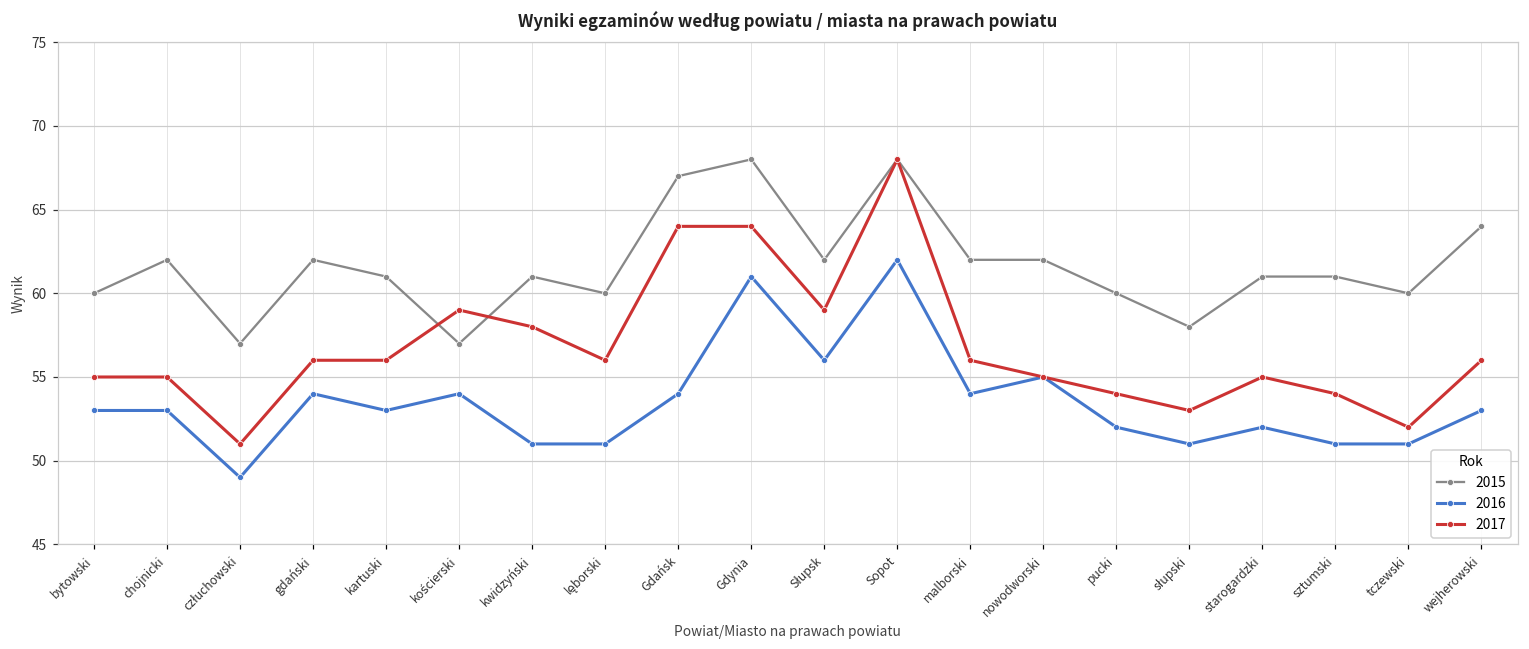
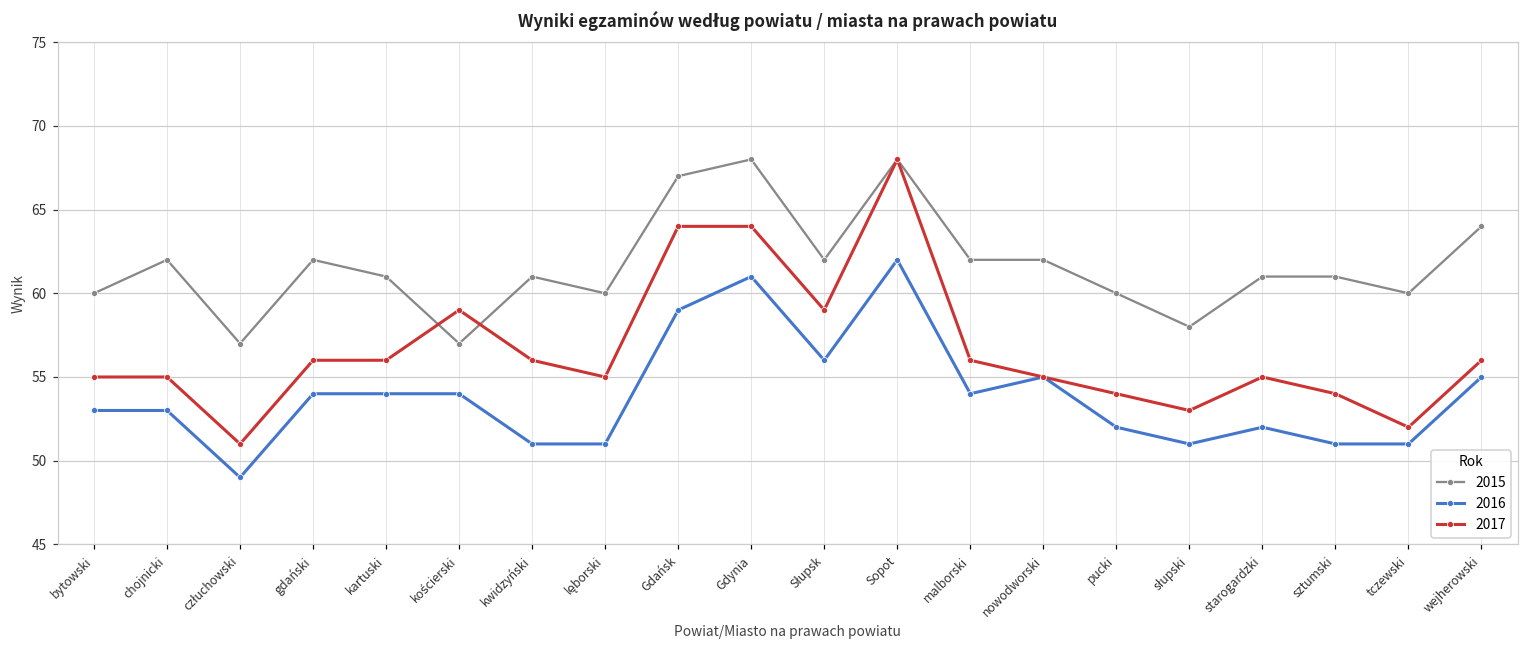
2016, kartuski: 53 -> 54
2017, kwidzyński: 58 -> 56
2017, lęborski: 56 -> 55
2016, Gdańsk: 54 -> 59
2016, wejherowski: 53 -> 55
